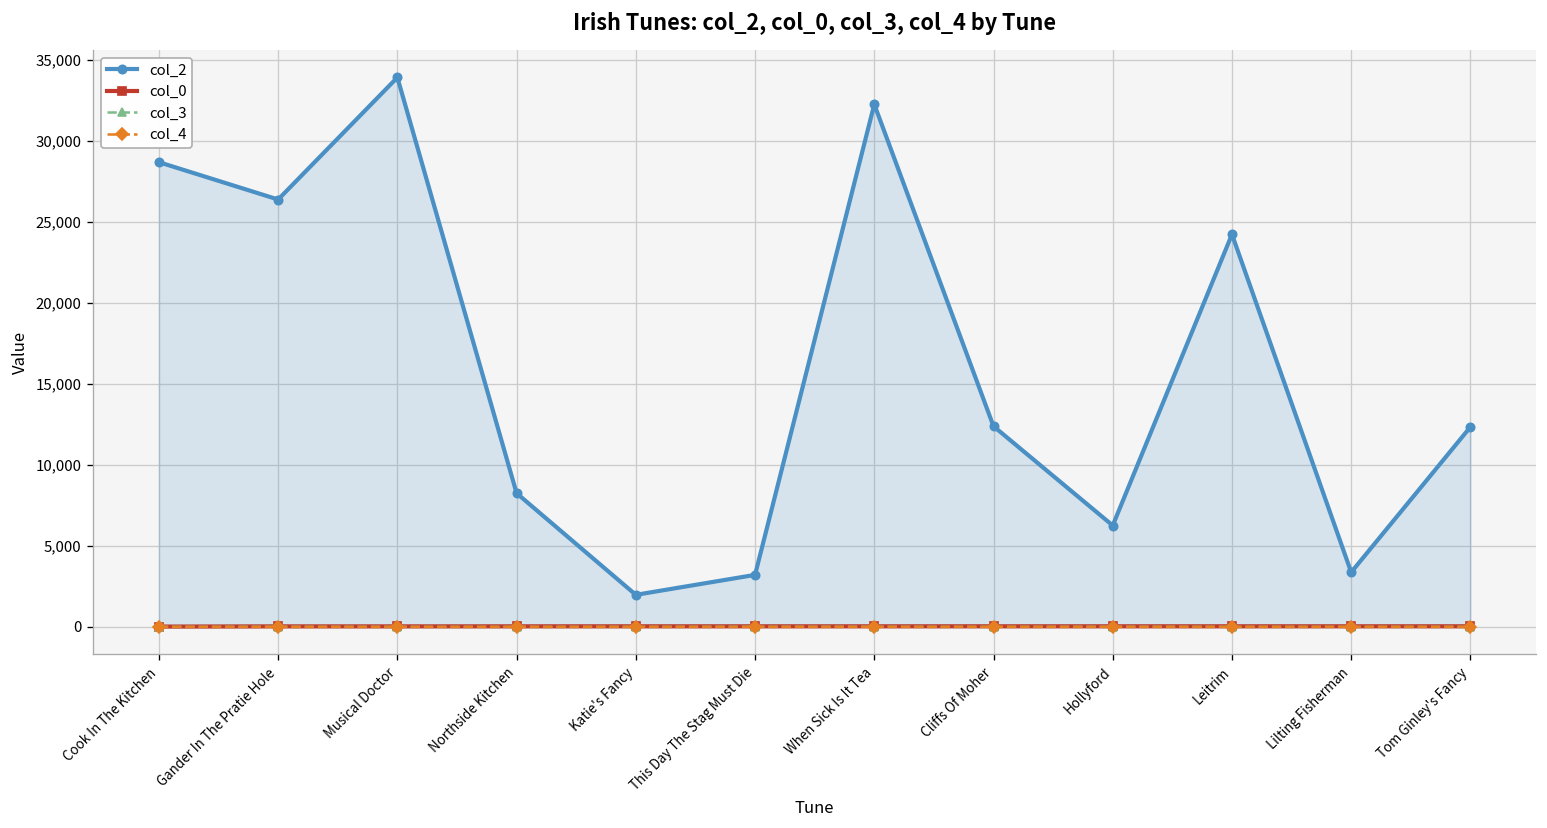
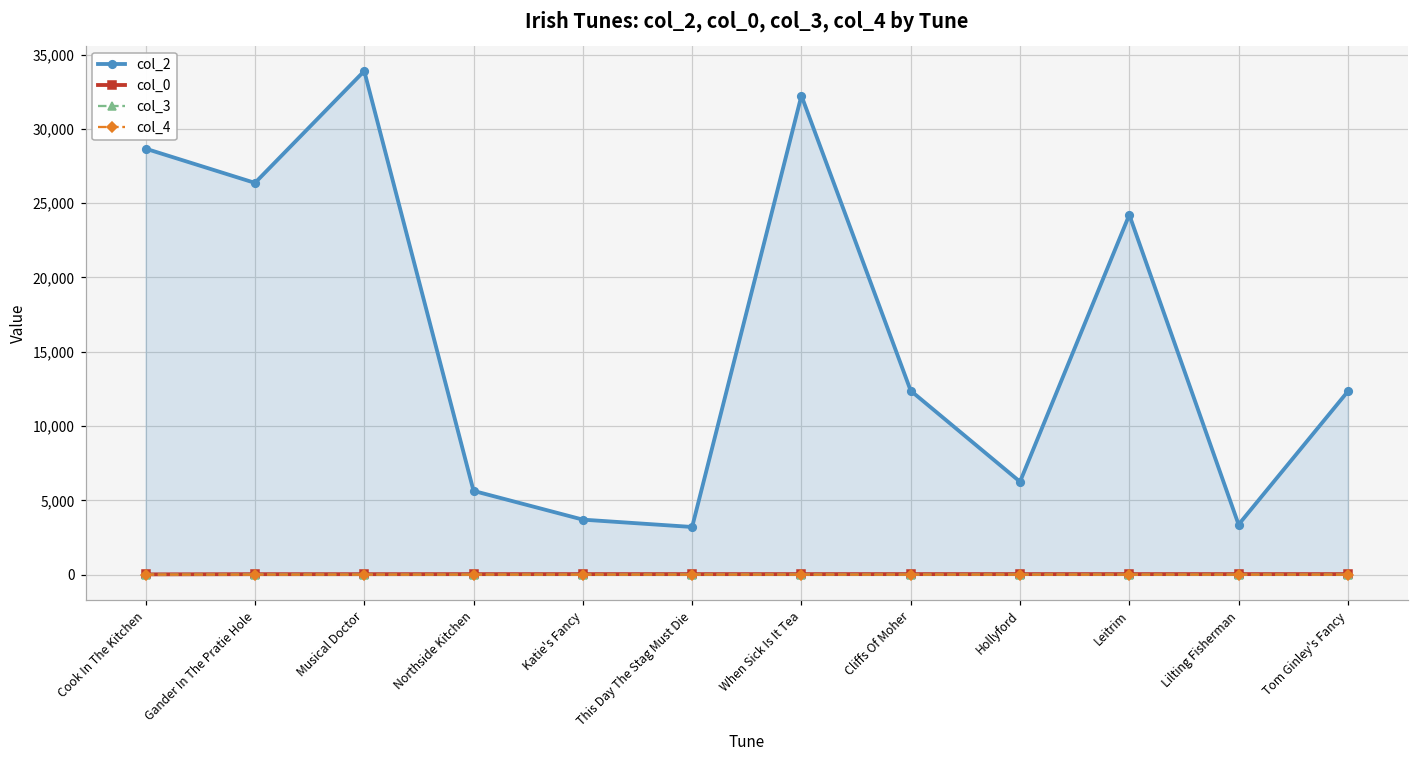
col_2, Northside Kitchen: 8,200 -> 5,600
col_2, Katie's Fancy: 2,000 -> 3,700
